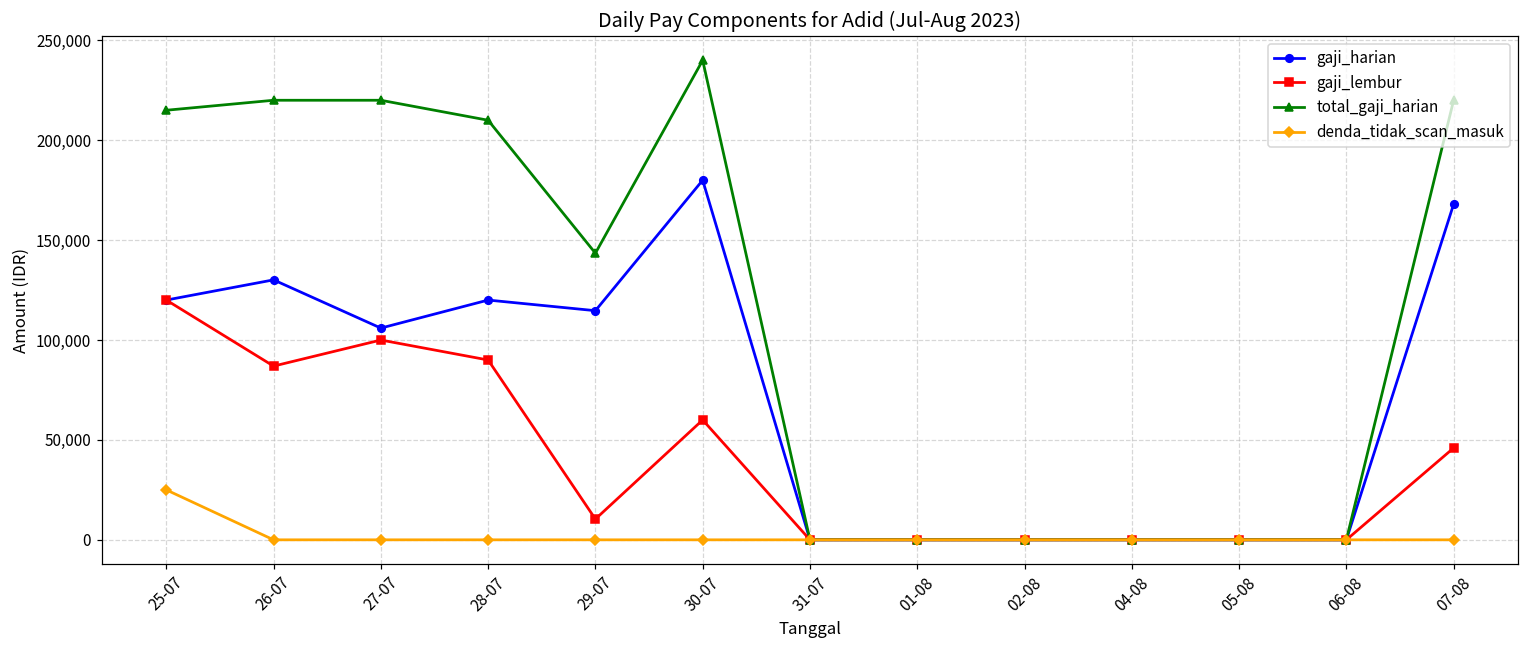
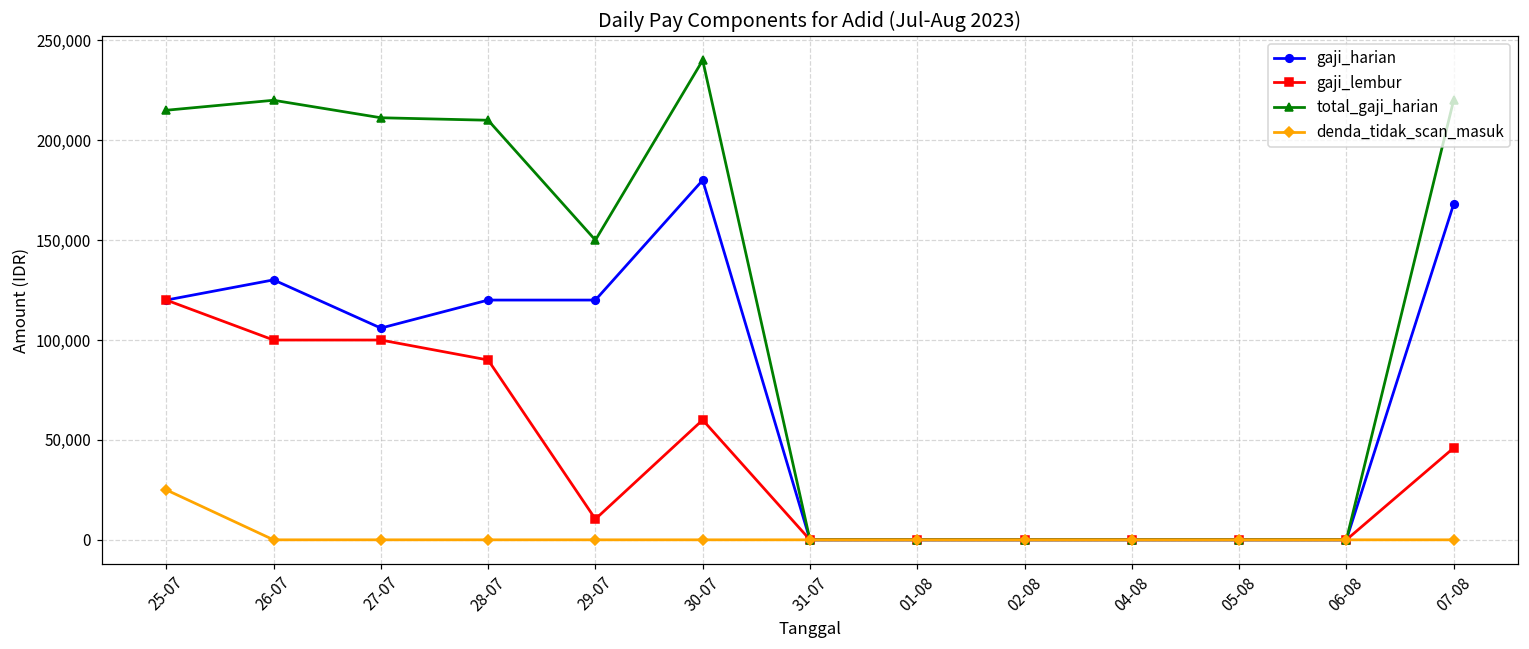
gaji_lembur, 26-07: 87,000 -> 100,000
total_gaji_harian, 27-07: 220,000 -> 211,000
gaji_harian, 29-07: 115,000 -> 120,000
total_gaji_harian, 29-07: 143,000 -> 150,000
